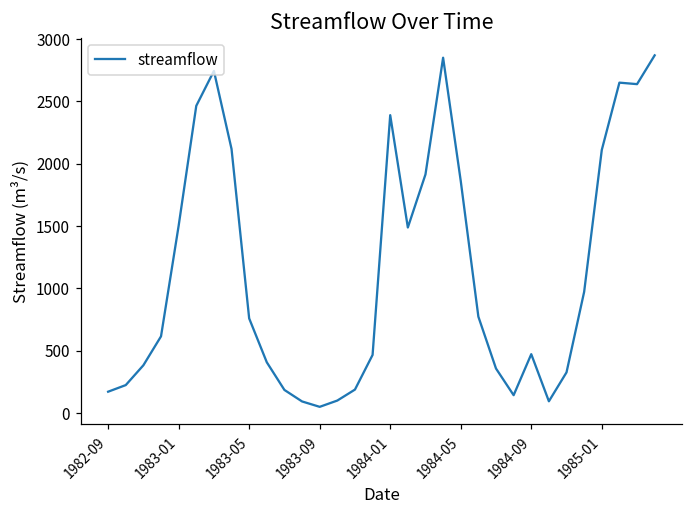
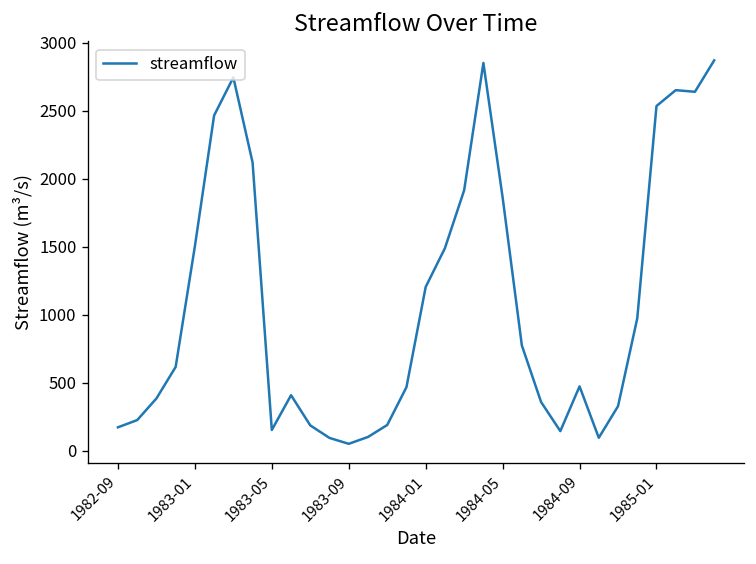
1983-05: 760 -> 150
1984-01: 2390 -> 1200
1985-01: 2110 -> 2530
